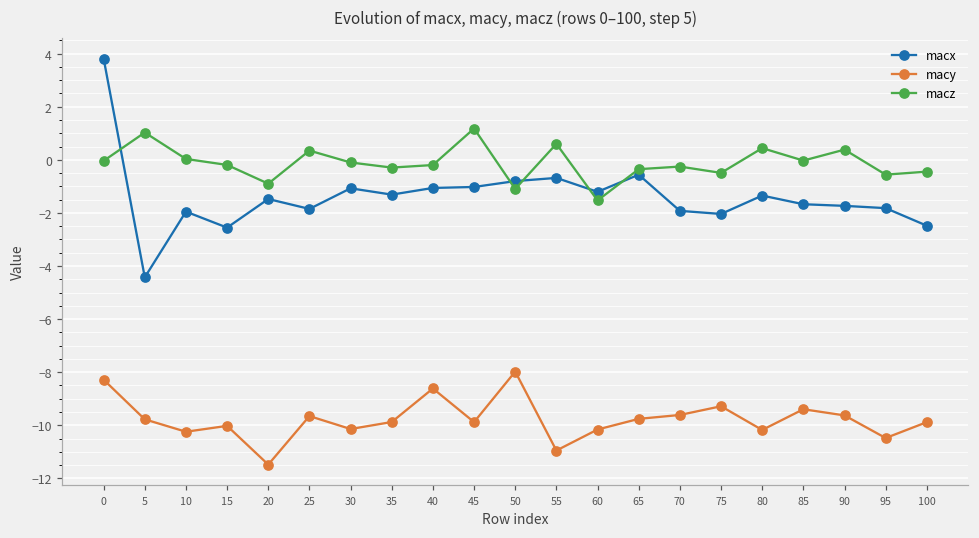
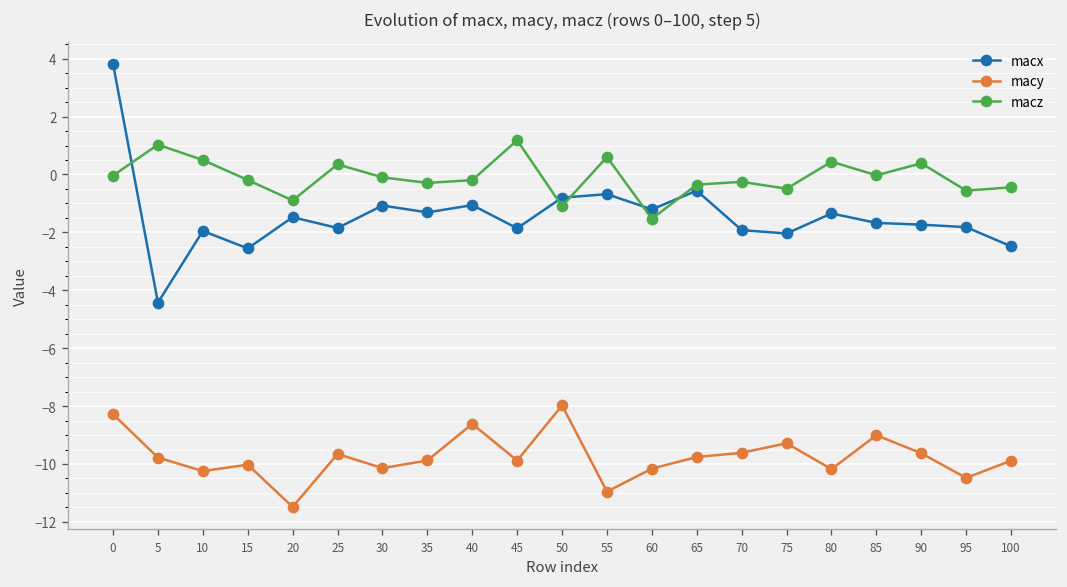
macz, 10: 0.0 -> 0.5
macx, 45: -1.0 -> -1.9
macy, 85: -9.4 -> -9.0
